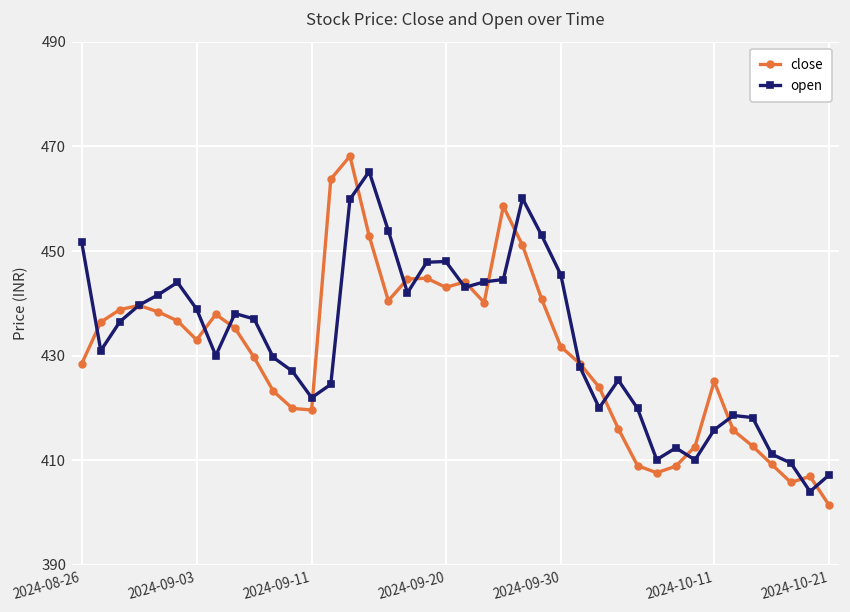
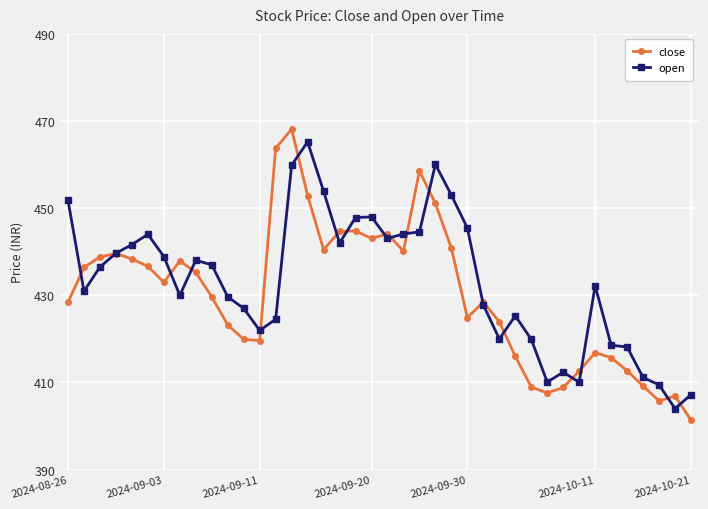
close, 2024-09-30: 432 -> 425
close, 2024-10-11: 425 -> 417
open, 2024-10-11: 416 -> 432
